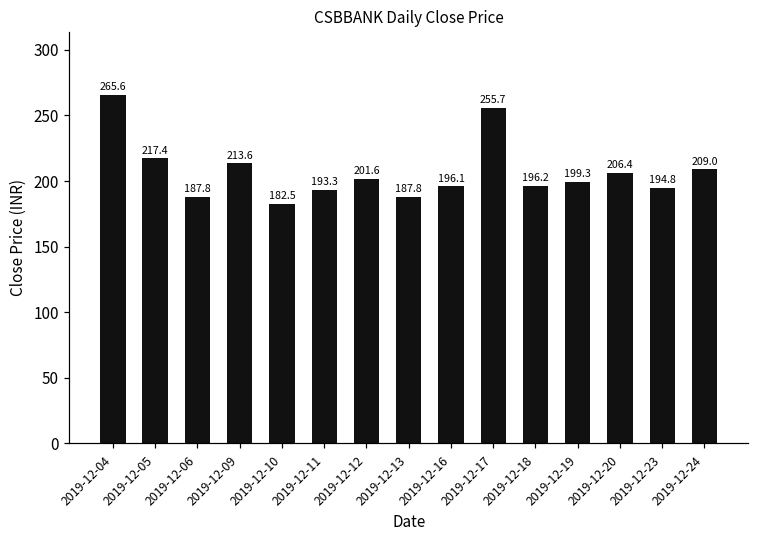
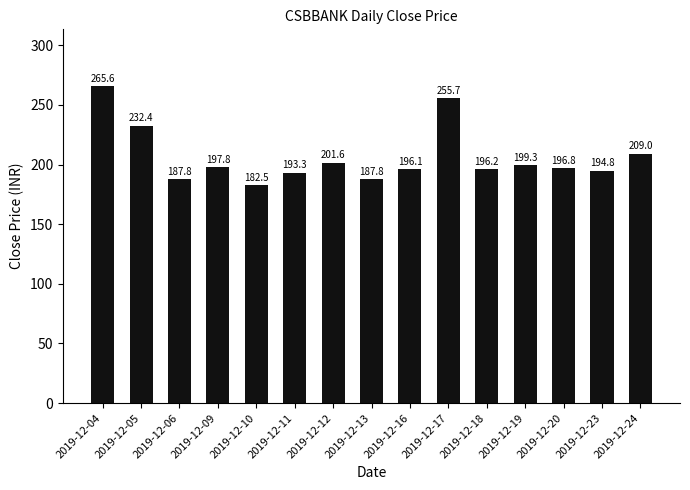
2019-12-05: 217.4 -> 232.4
2019-12-09: 213.6 -> 197.8
2019-12-20: 206.4 -> 196.8
